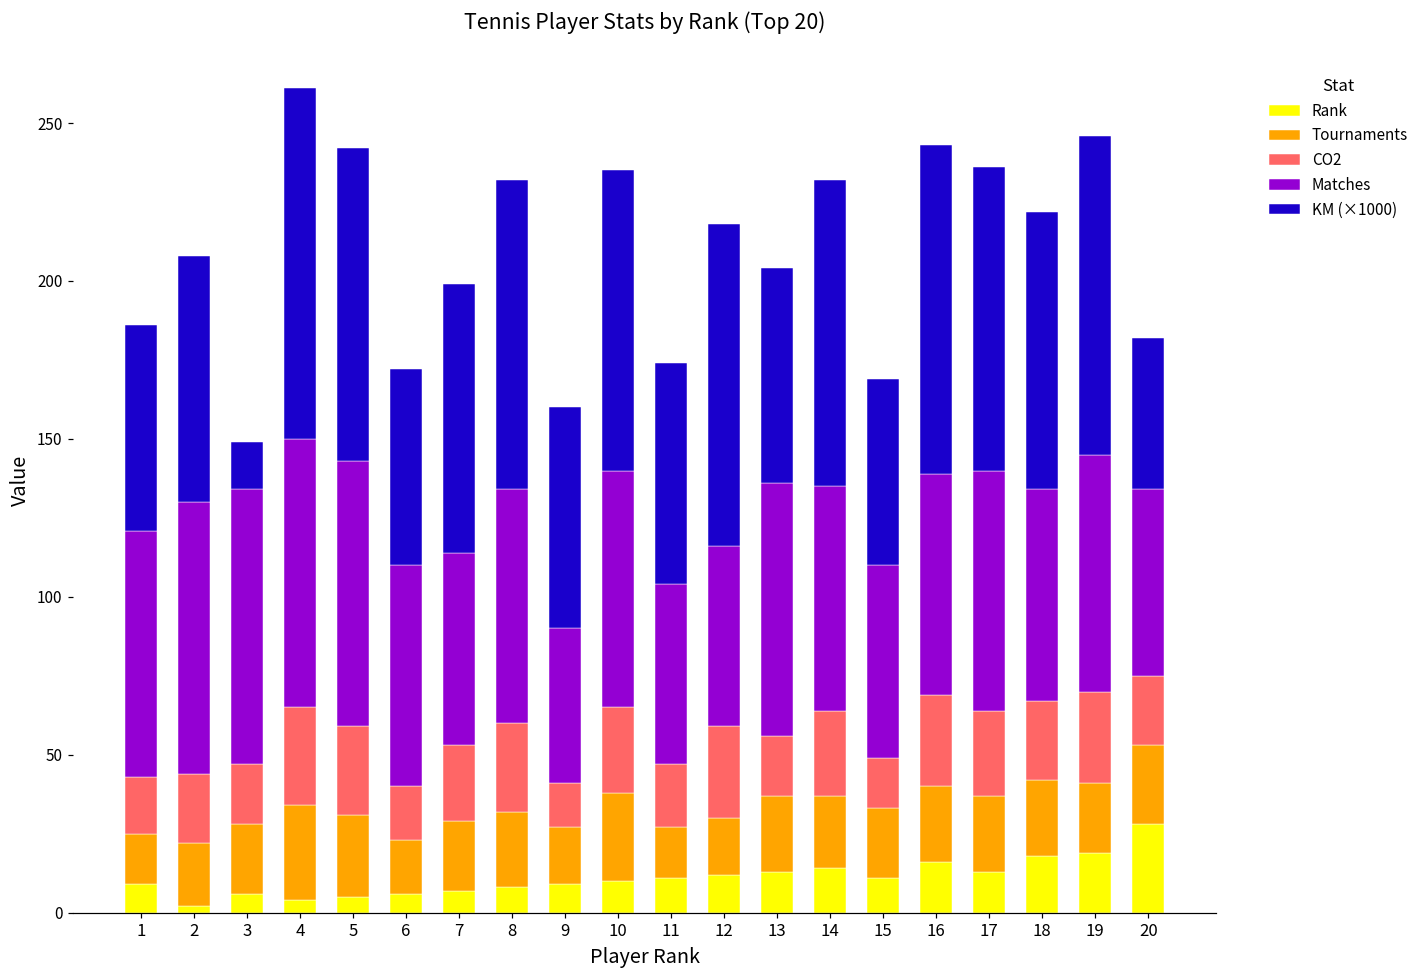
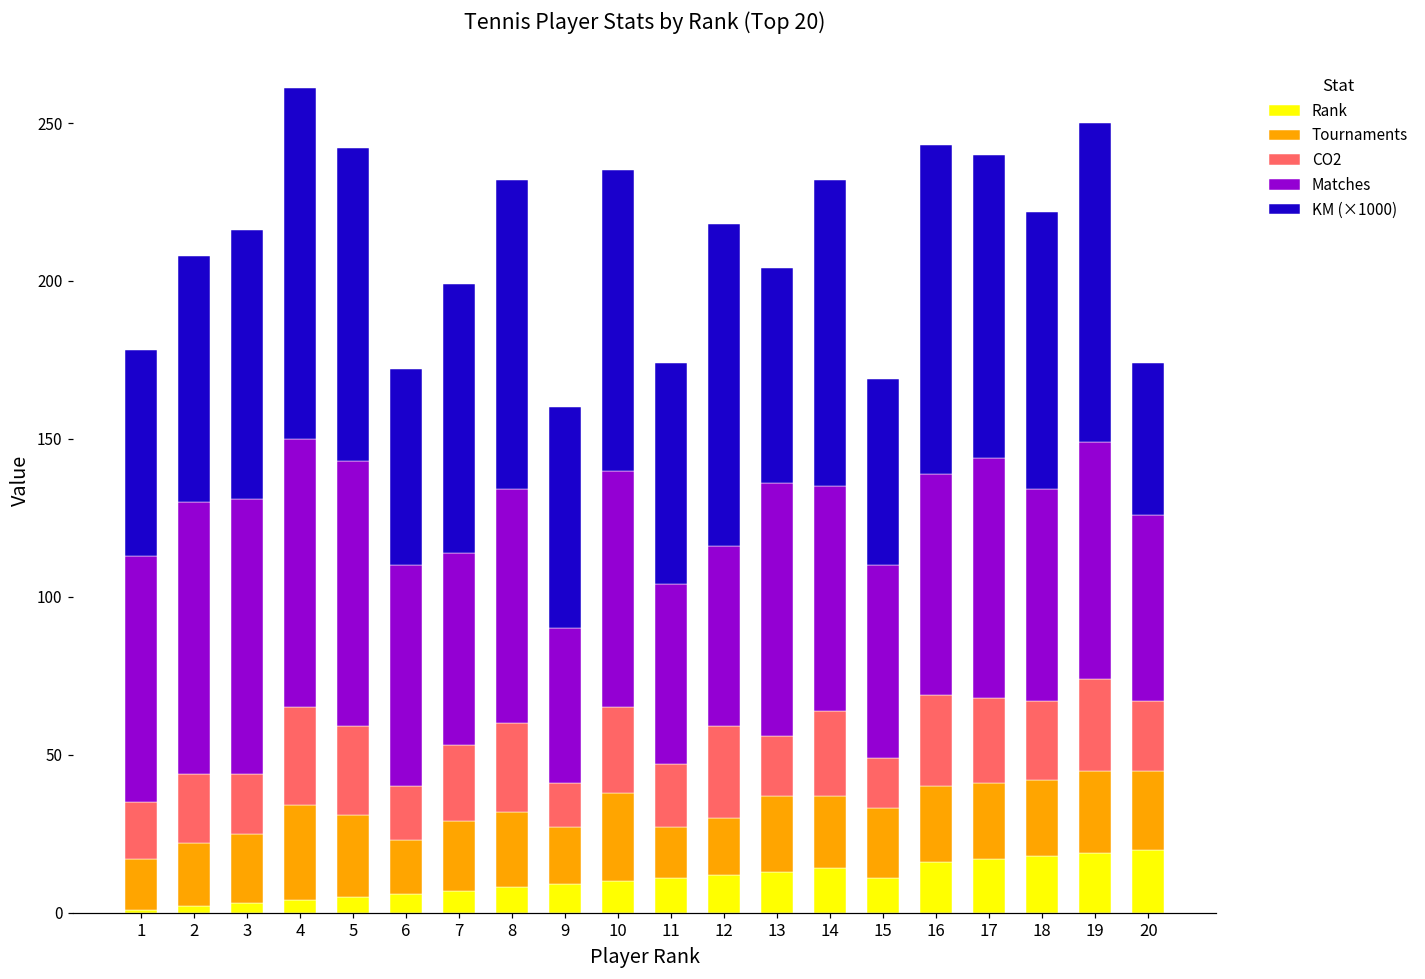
Rank, 1: 9 -> 1
Rank, 3: 6 -> 3
KM (×1000), 3: 15 -> 85
Rank, 17: 13 -> 17
Tournaments, 19: 22 -> 26
Rank, 20: 28 -> 20
